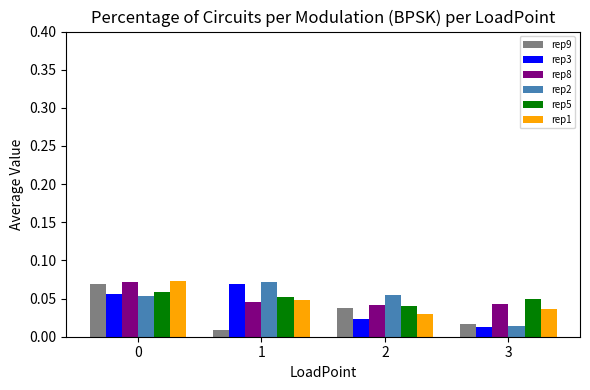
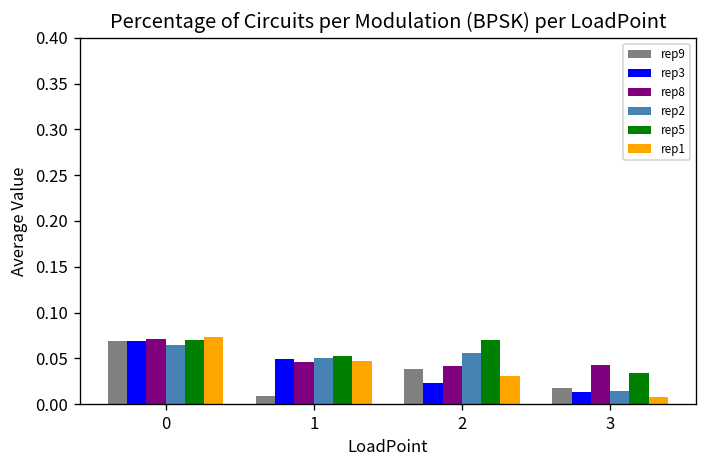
rep3, 0: 0.06 -> 0.07
rep2, 0: 0.05 -> 0.06
rep5, 0: 0.06 -> 0.07
rep3, 1: 0.07 -> 0.05
rep2, 1: 0.07 -> 0.05
rep5, 2: 0.04 -> 0.07
rep5, 3: 0.05 -> 0.03
rep1, 3: 0.04 -> 0.01
